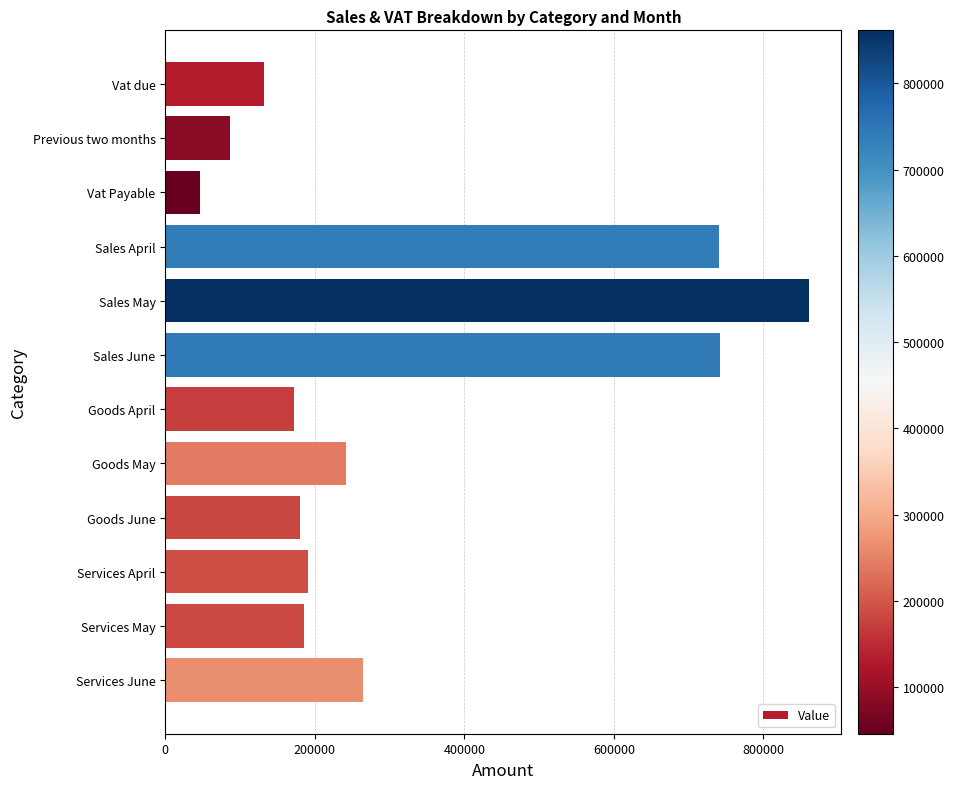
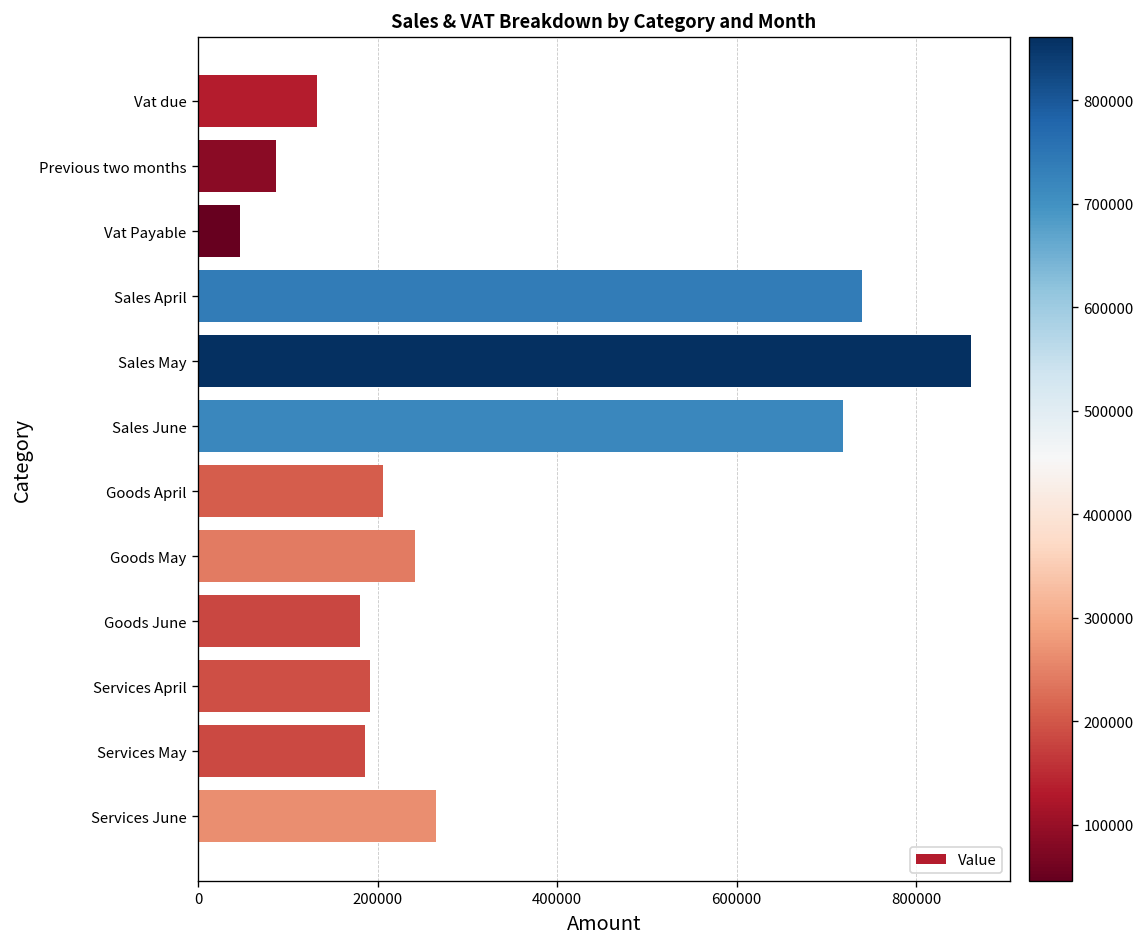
Sales June: 740000 -> 720000
Goods April: 170000 -> 210000
